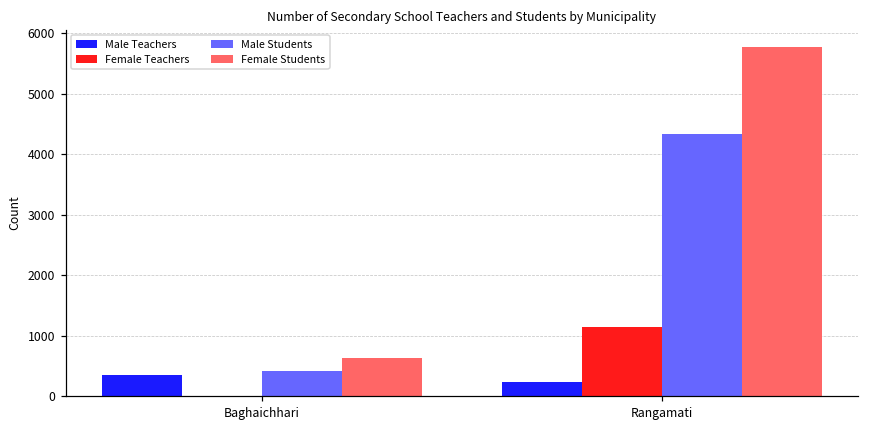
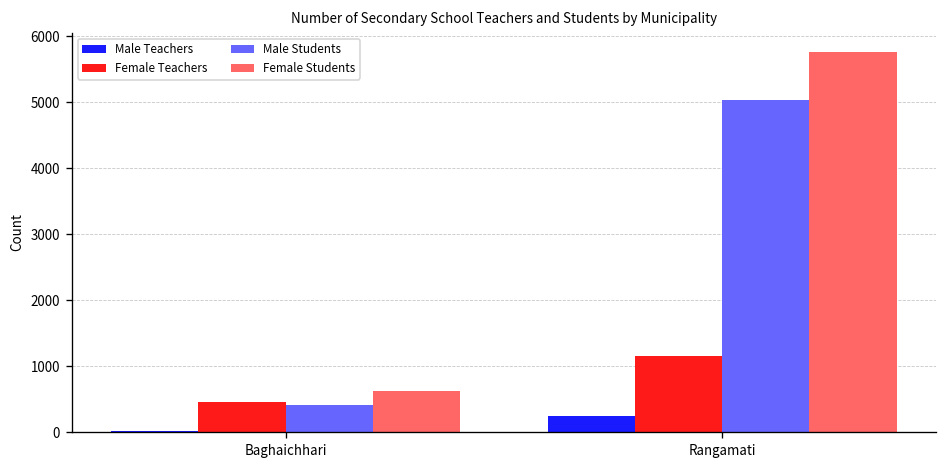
Male Teachers, Baghaichhari: 300 -> 0
Female Teachers, Baghaichhari: 0 -> 500
Male Students, Rangamati: 4300 -> 5000
